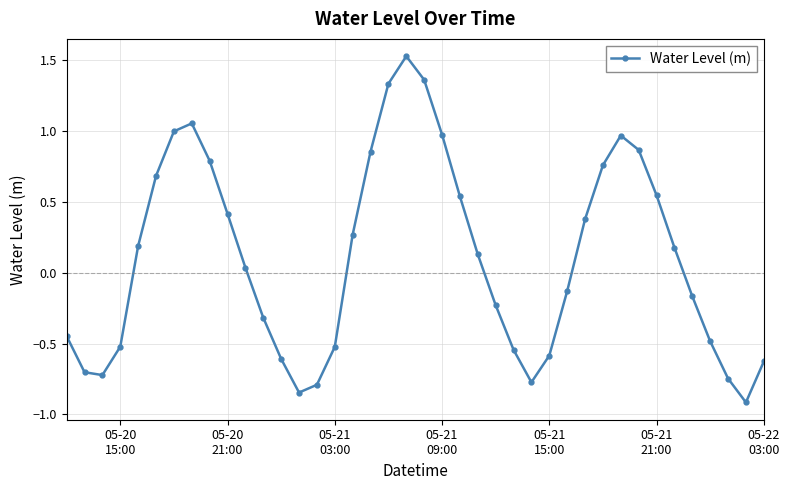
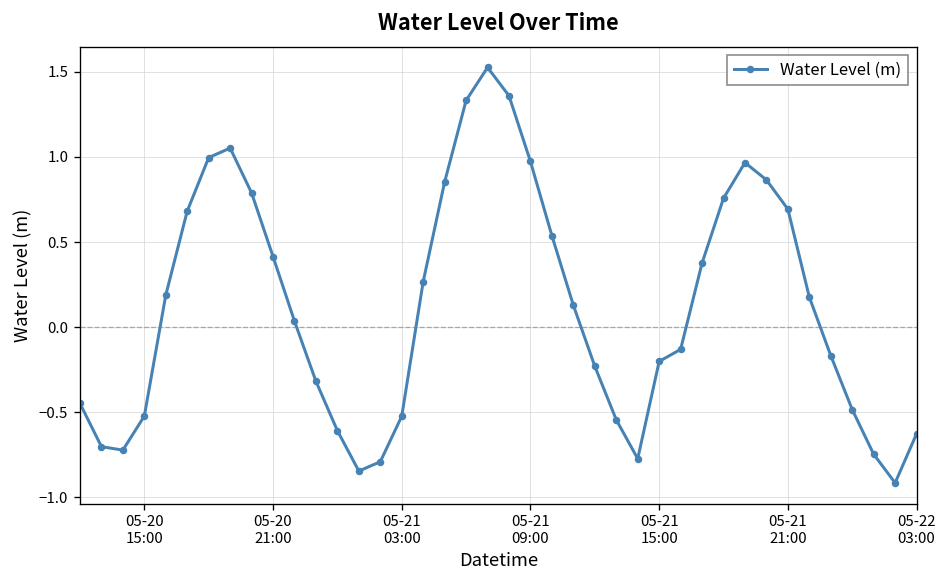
05-21 15:00: -0.58 -> -0.20
05-21 21:00: 0.55 -> 0.69
